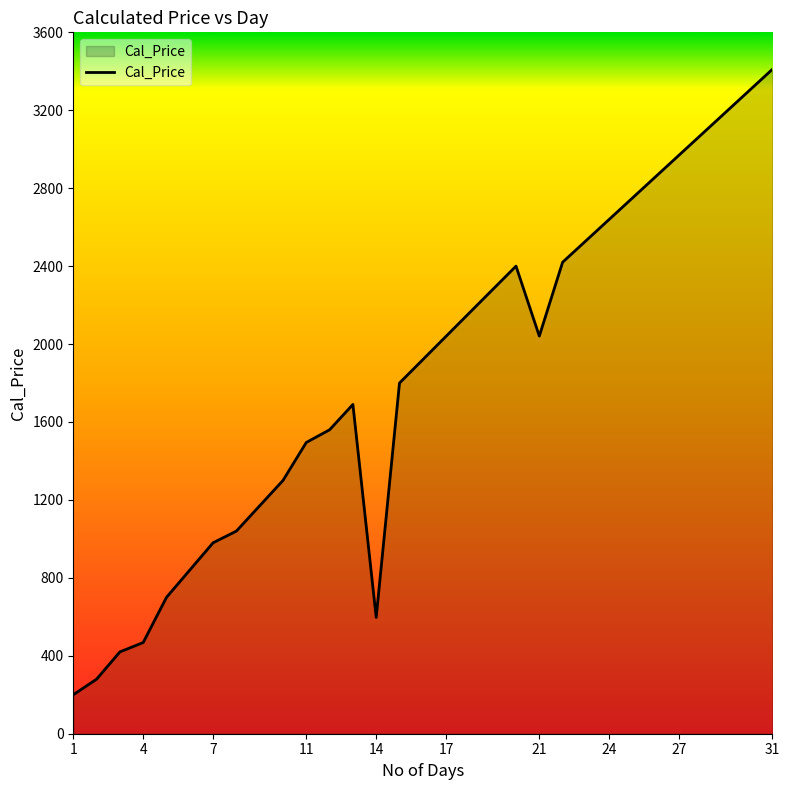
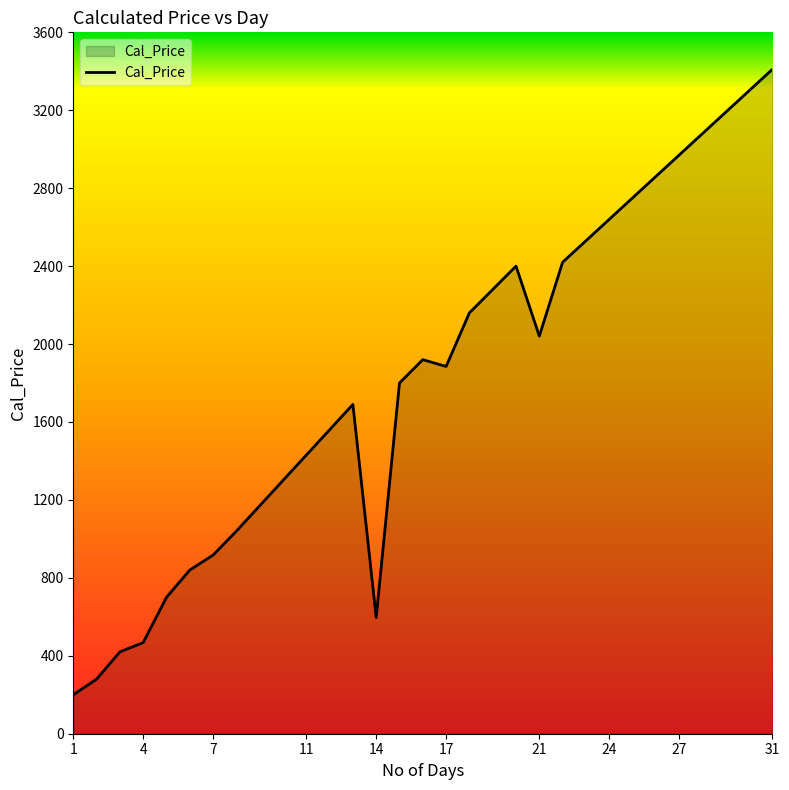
7: 980 -> 920
11: 1500 -> 1430
17: 2040 -> 1890
